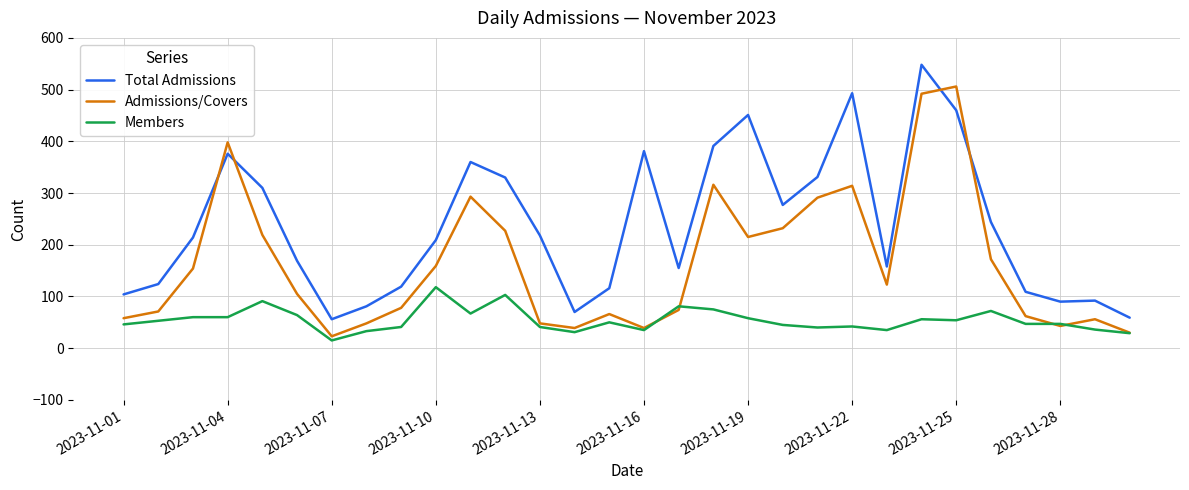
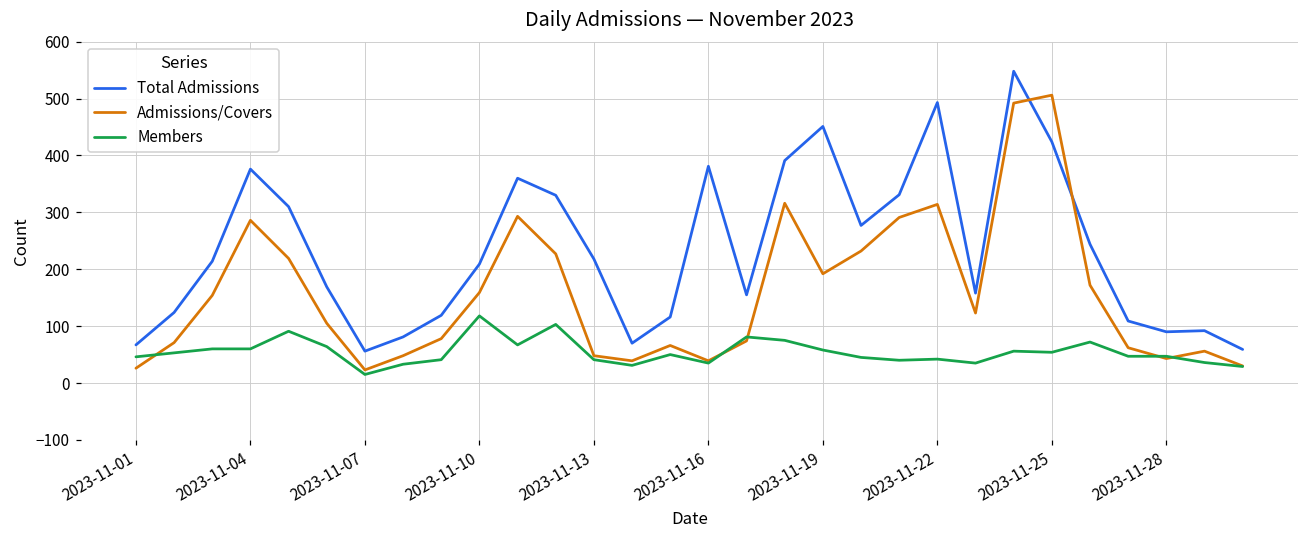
Total Admissions, 2023-11-01: 100 -> 70
Admissions/Covers, 2023-11-01: 60 -> 30
Admissions/Covers, 2023-11-04: 400 -> 290
Admissions/Covers, 2023-11-19: 220 -> 190
Total Admissions, 2023-11-25: 460 -> 420
